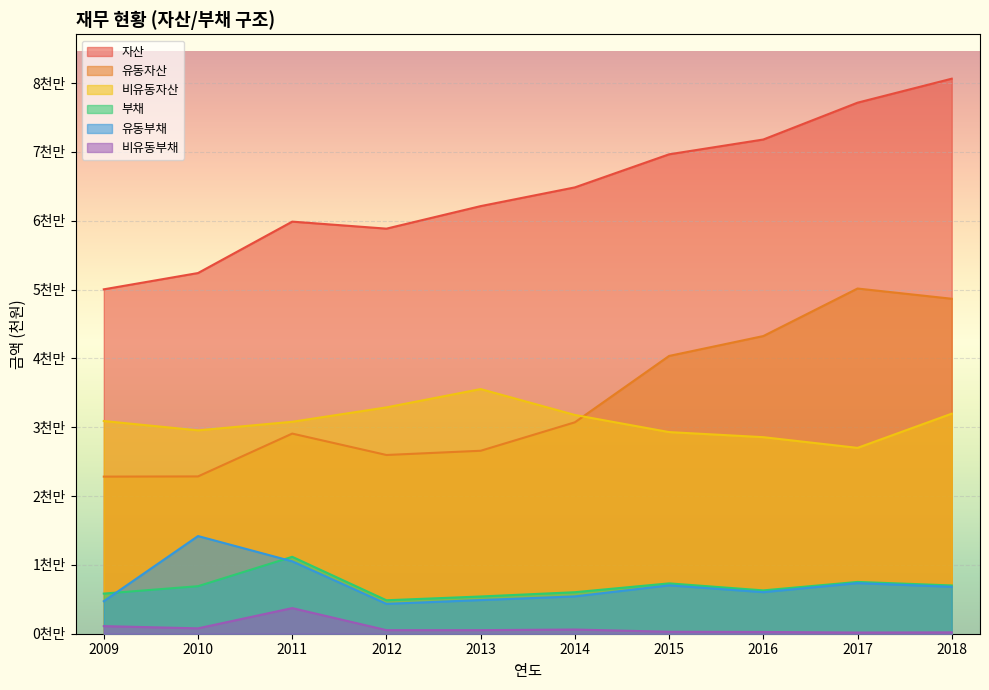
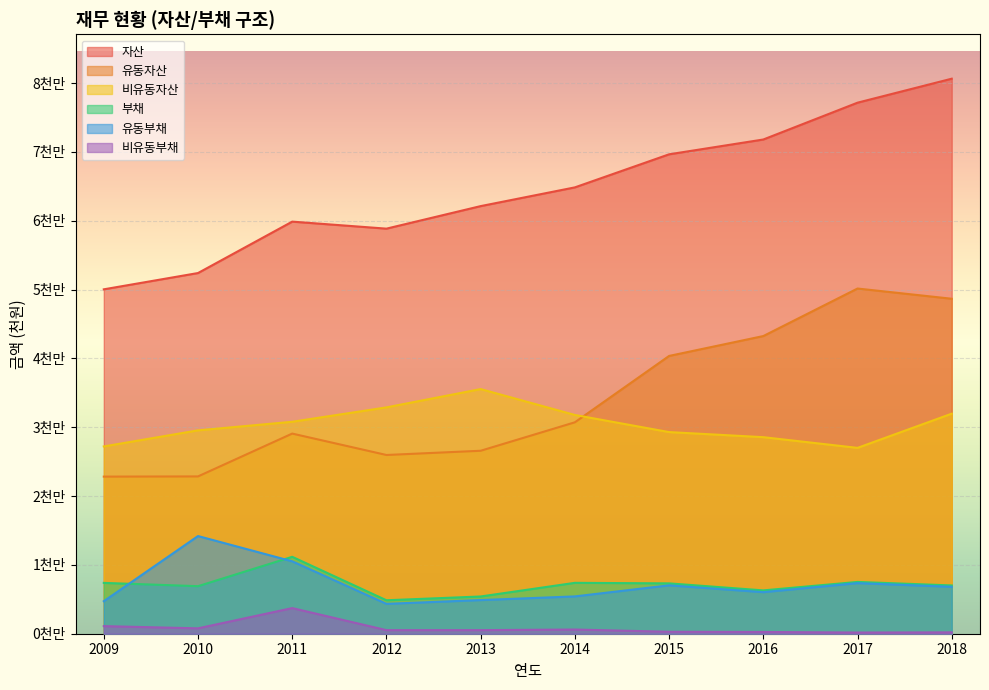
비유동자산, 2009: 3.1천만 -> 2.7천만
부채, 2009: 0.6천만 -> 0.7천만
부채, 2014: 0.6천만 -> 0.7천만
